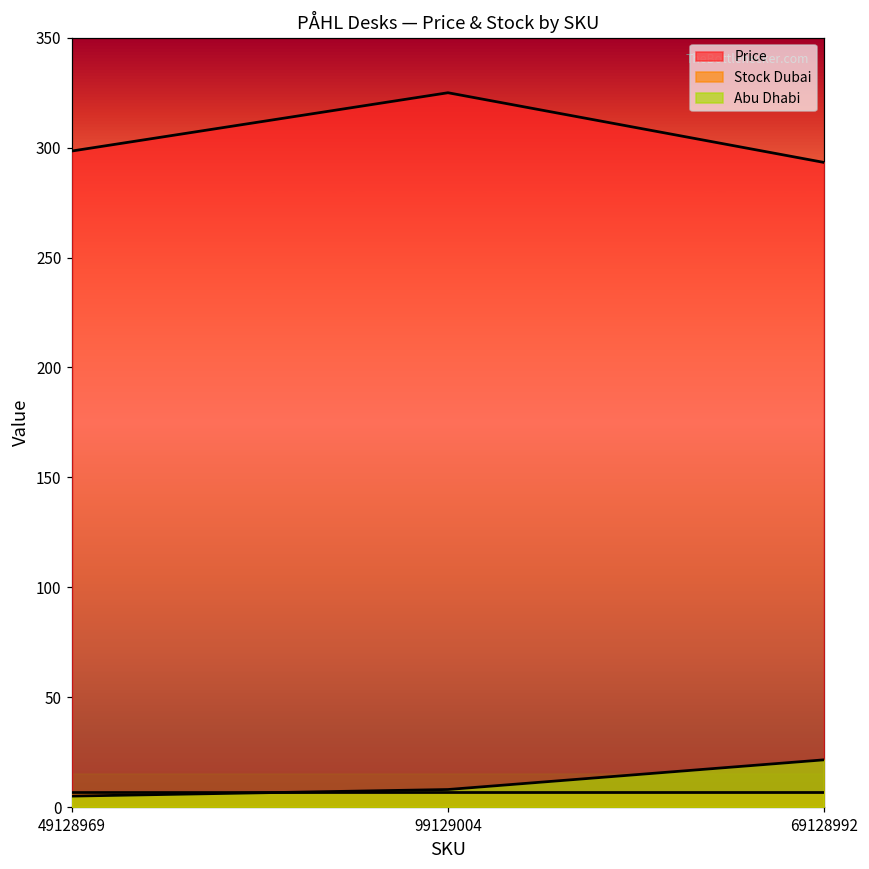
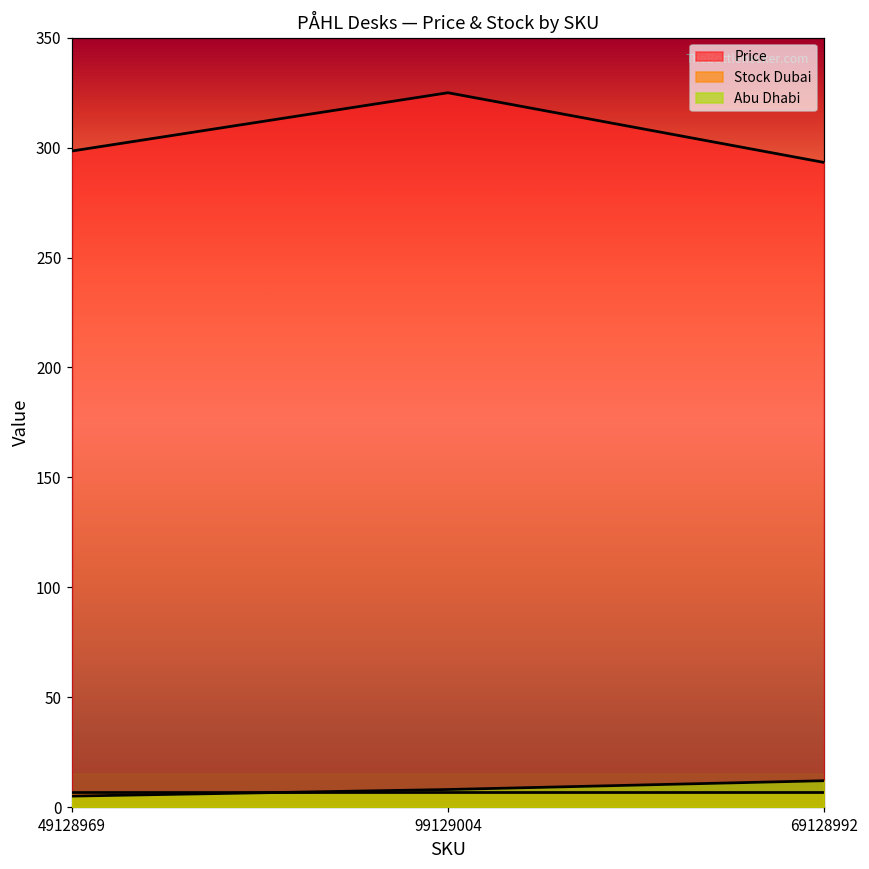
Abu Dhabi, 69128992: 22 -> 12
